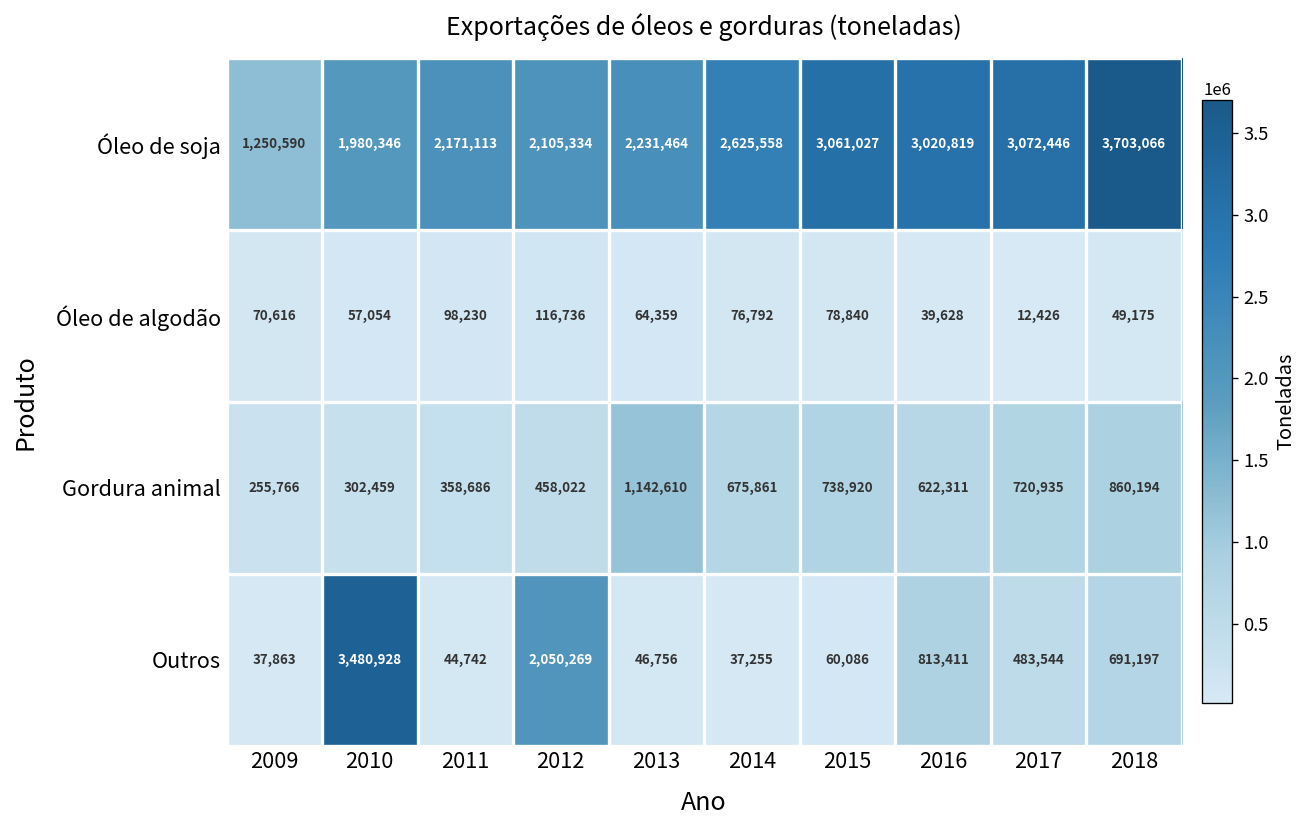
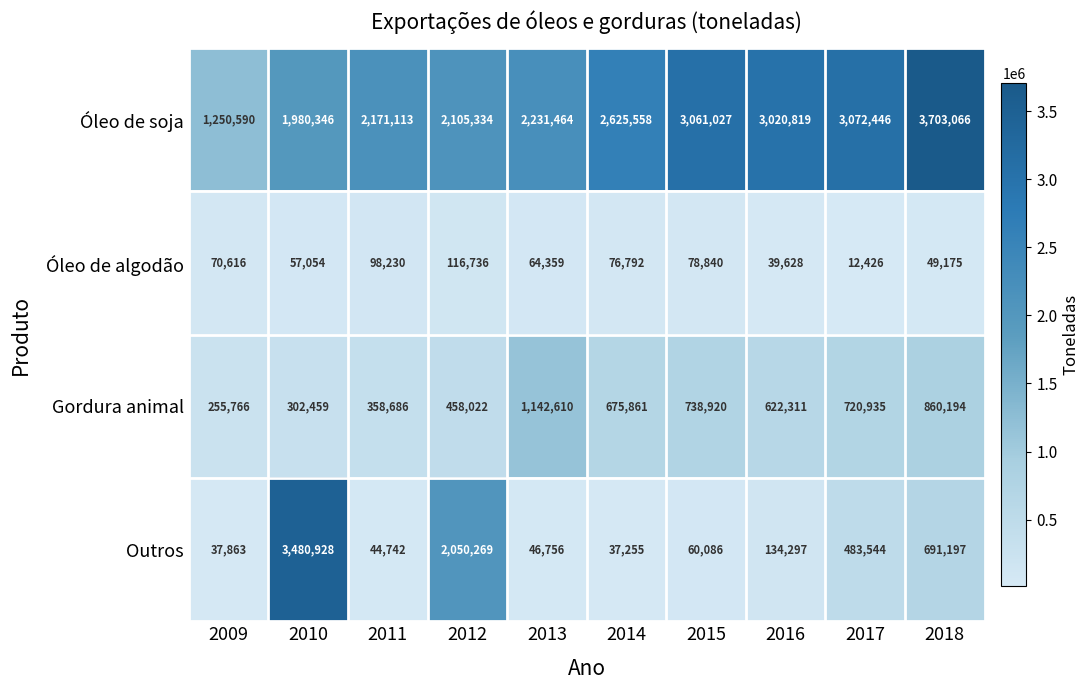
Outros, 2016: 813,411 -> 134,297
